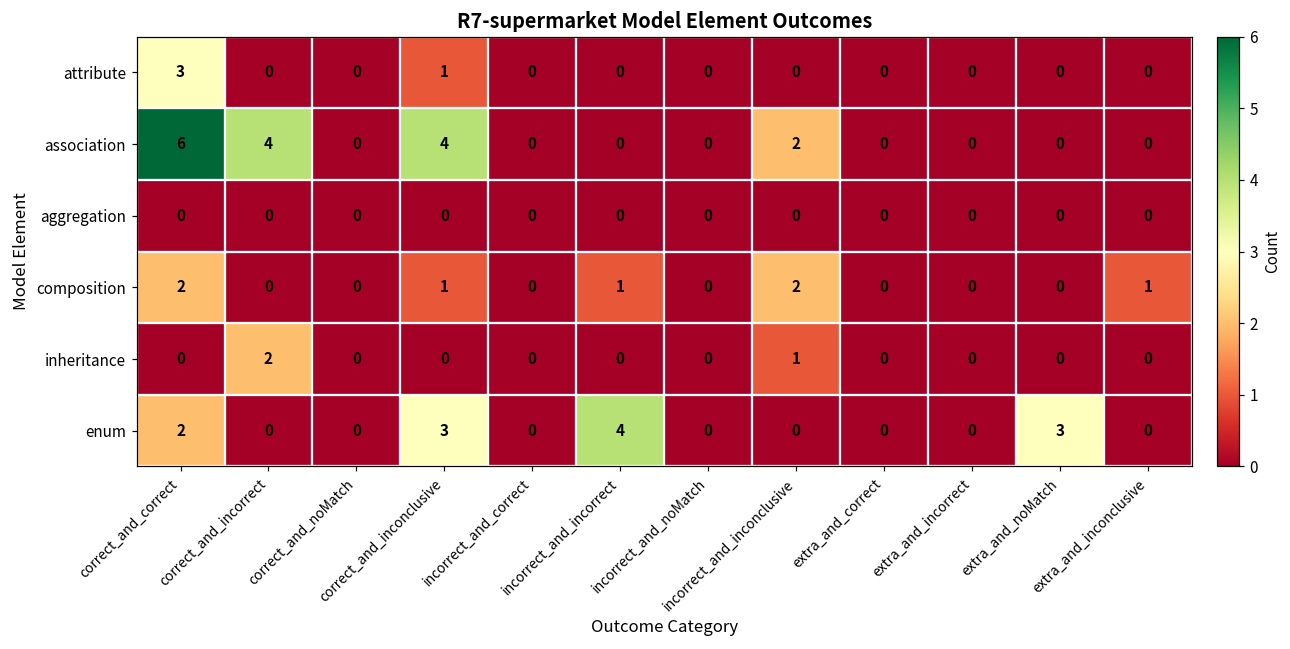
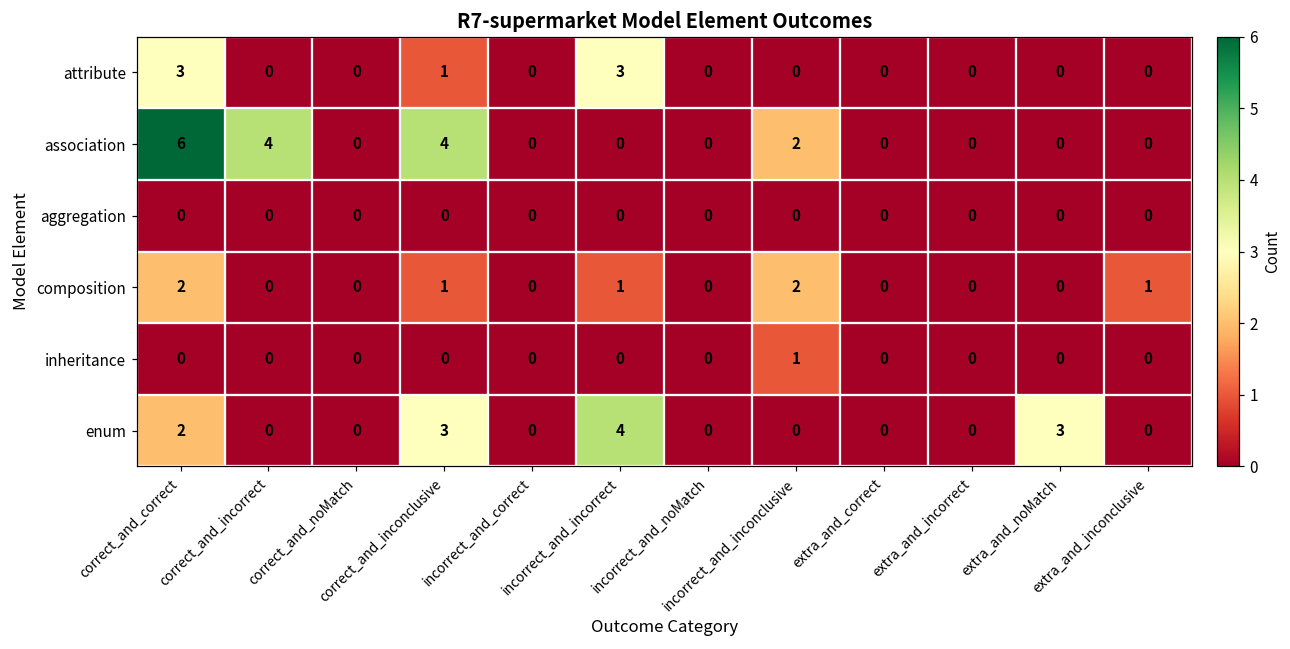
attribute, incorrect_and_incorrect: 0 -> 3
inheritance, correct_and_incorrect: 2 -> 0
